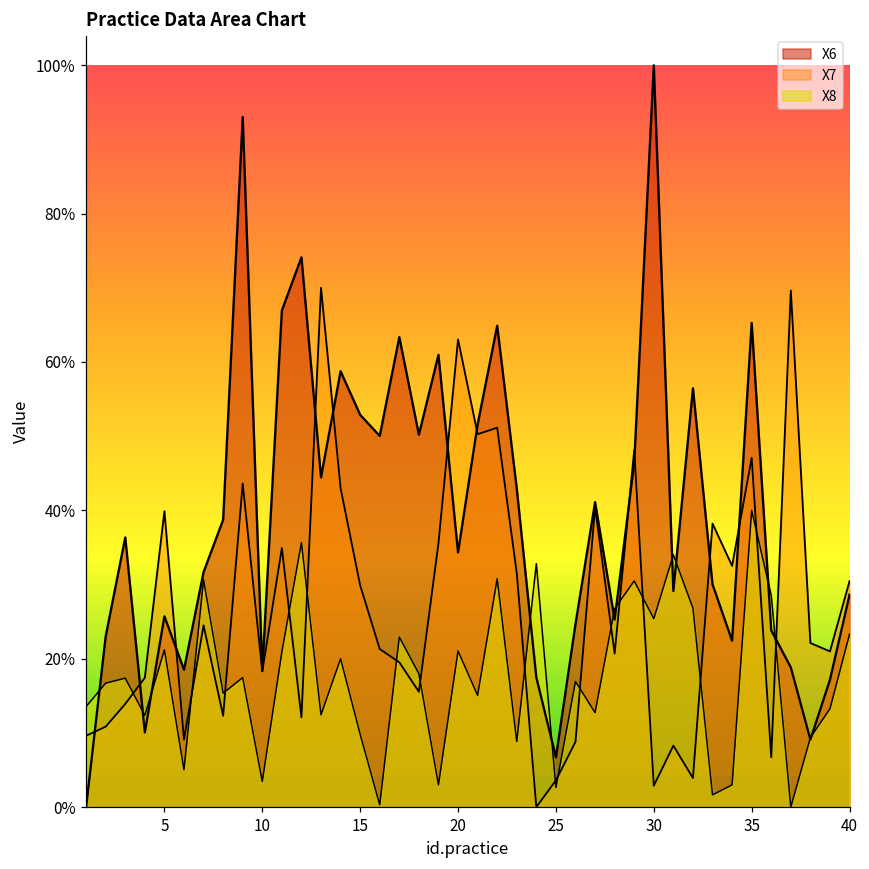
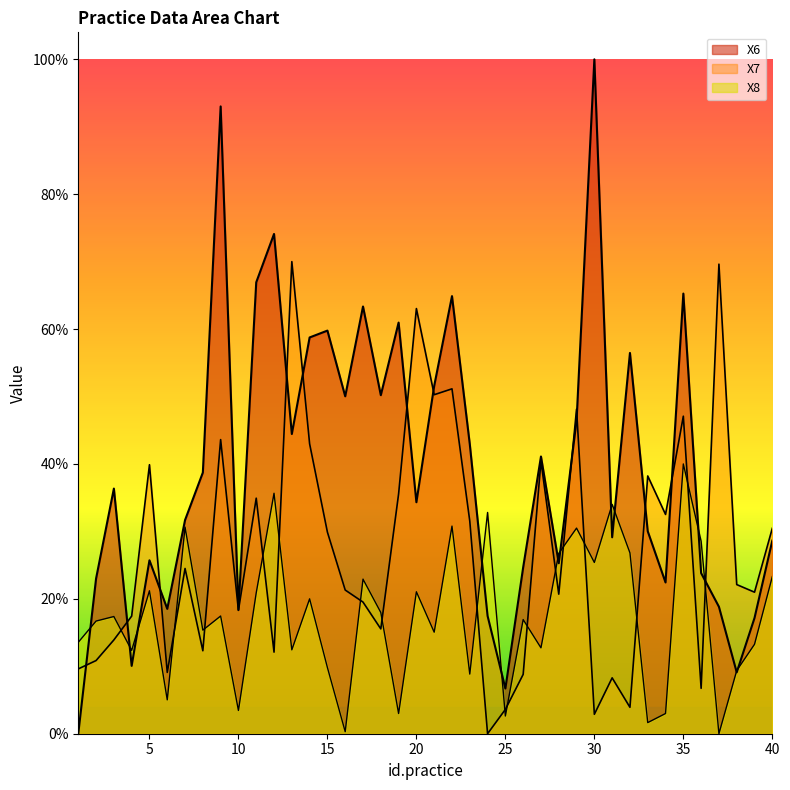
X6, 15: 53% -> 60%
